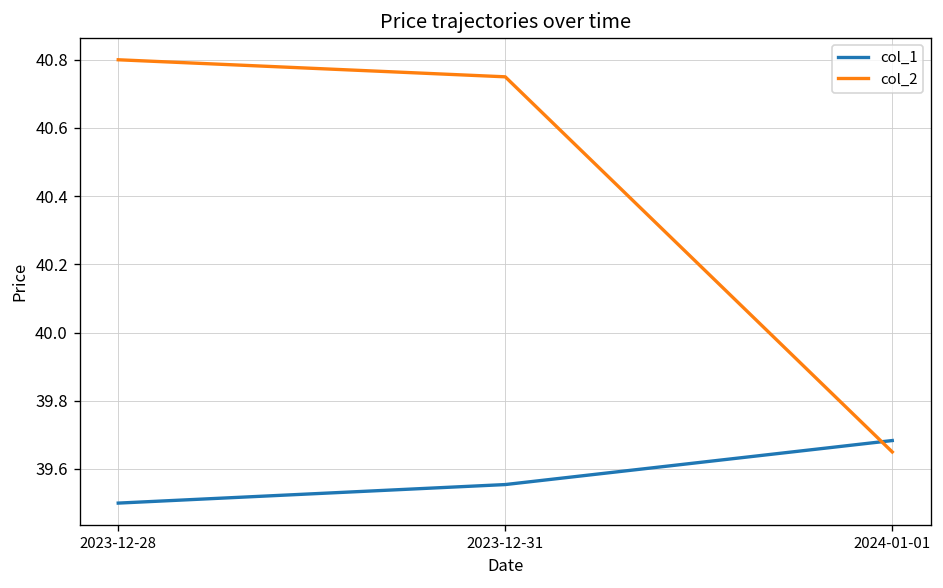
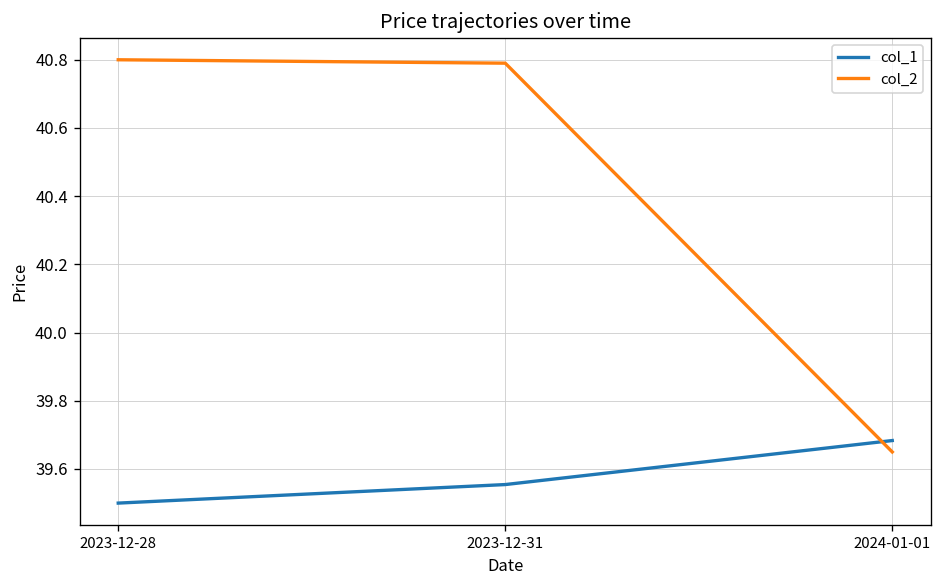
col_2, 2023-12-31: 40.75 -> 40.79
